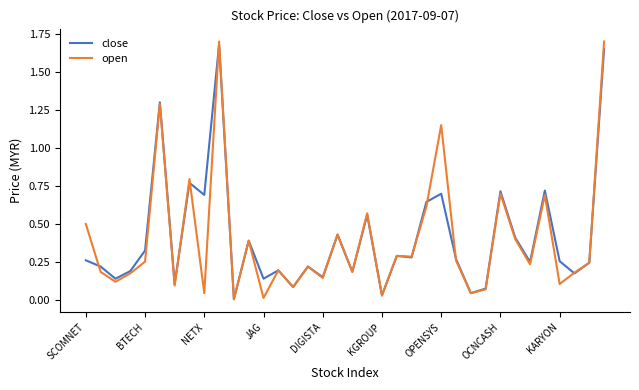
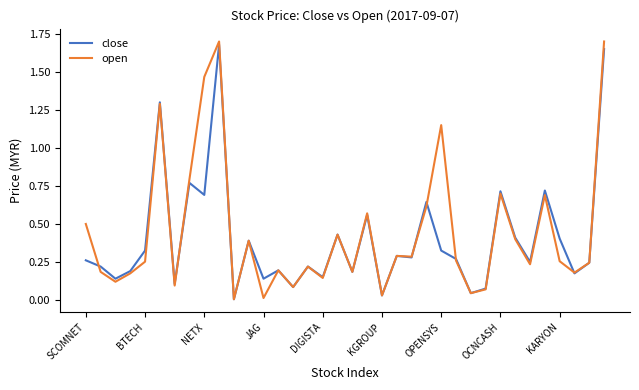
open, NETX: 0.05 -> 1.47
close, OPENSYS: 0.70 -> 0.33
close, KARYON: 0.26 -> 0.40
open, KARYON: 0.11 -> 0.26
